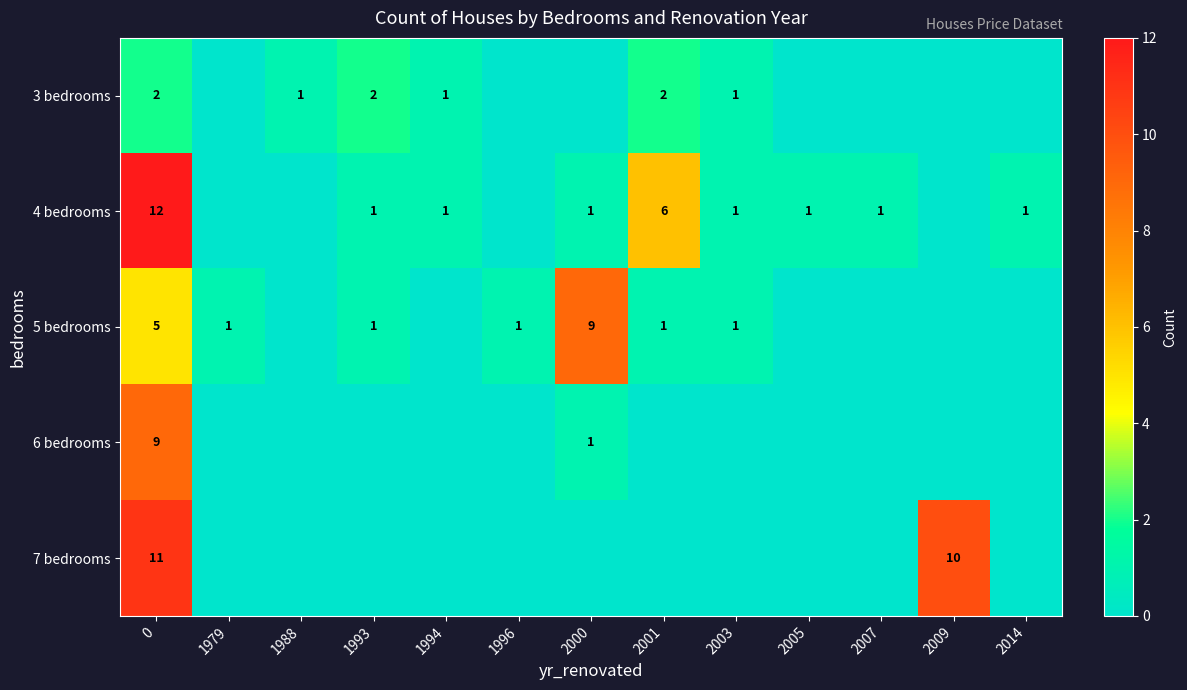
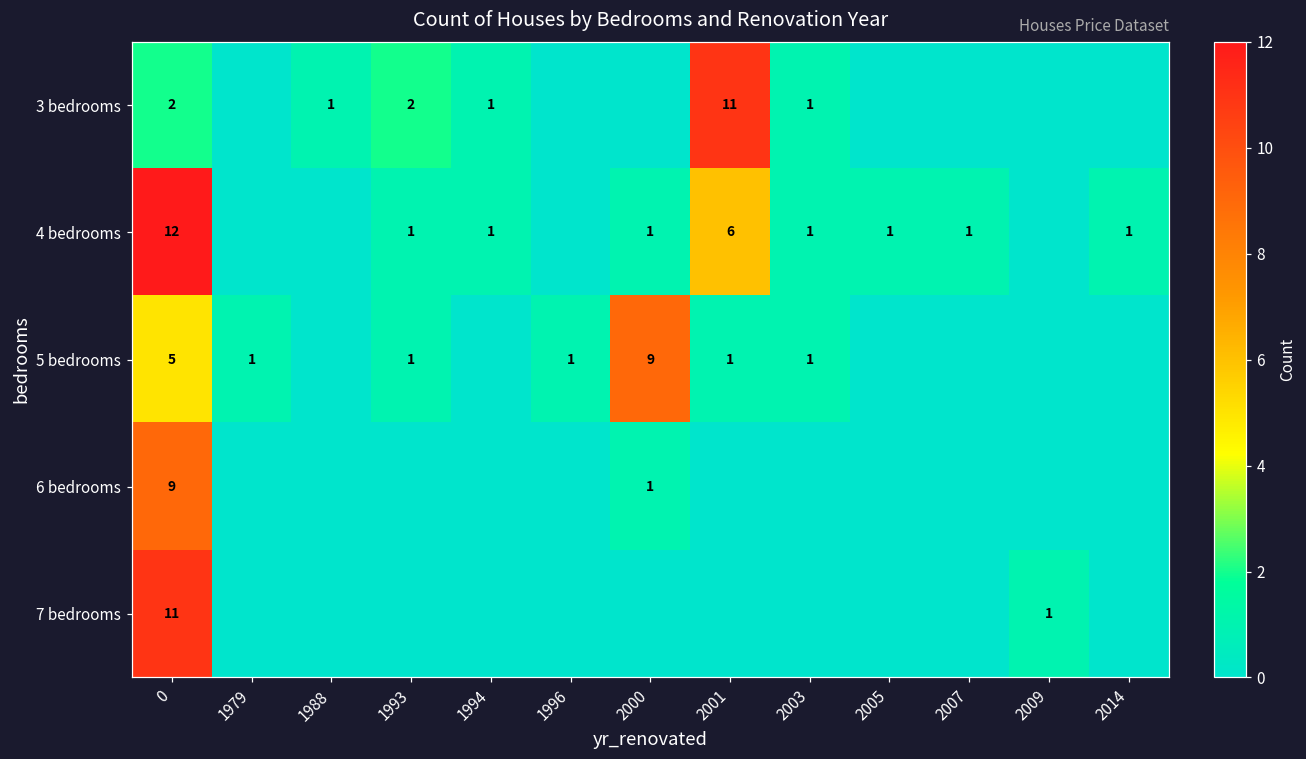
3 bedrooms, 2001: 2 -> 11
7 bedrooms, 2009: 10 -> 1
